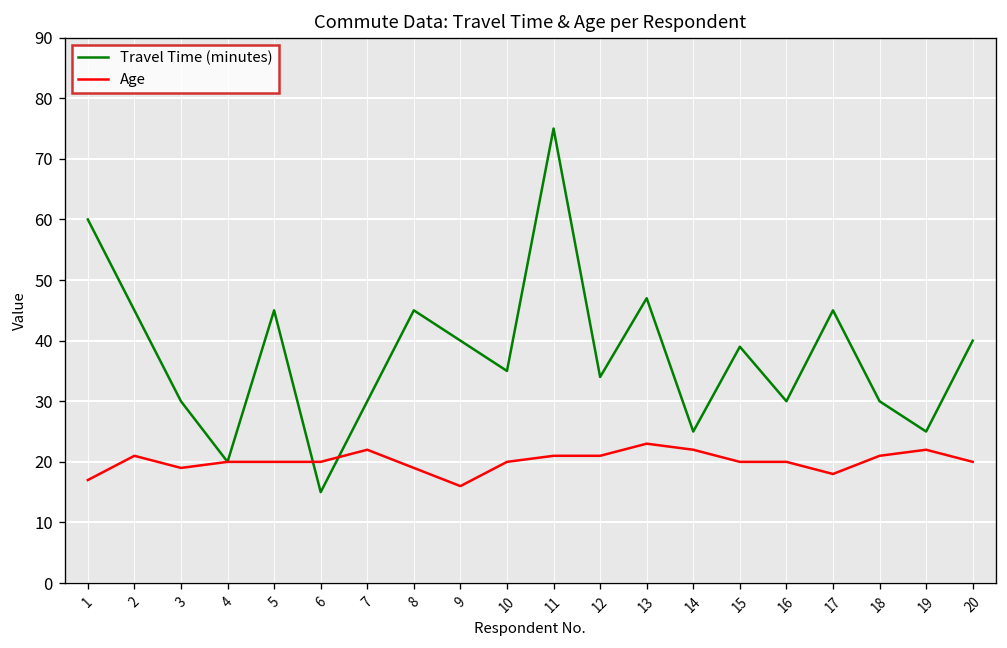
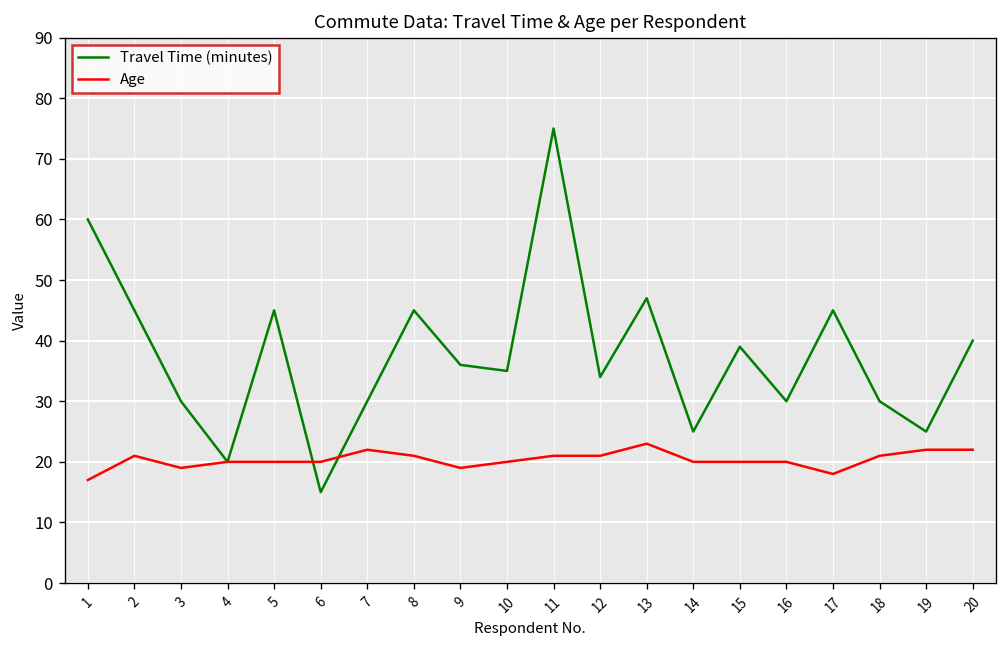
Age, 8: 19 -> 21
Travel Time (minutes), 9: 40 -> 36
Age, 9: 16 -> 19
Age, 14: 22 -> 20
Age, 20: 20 -> 22
